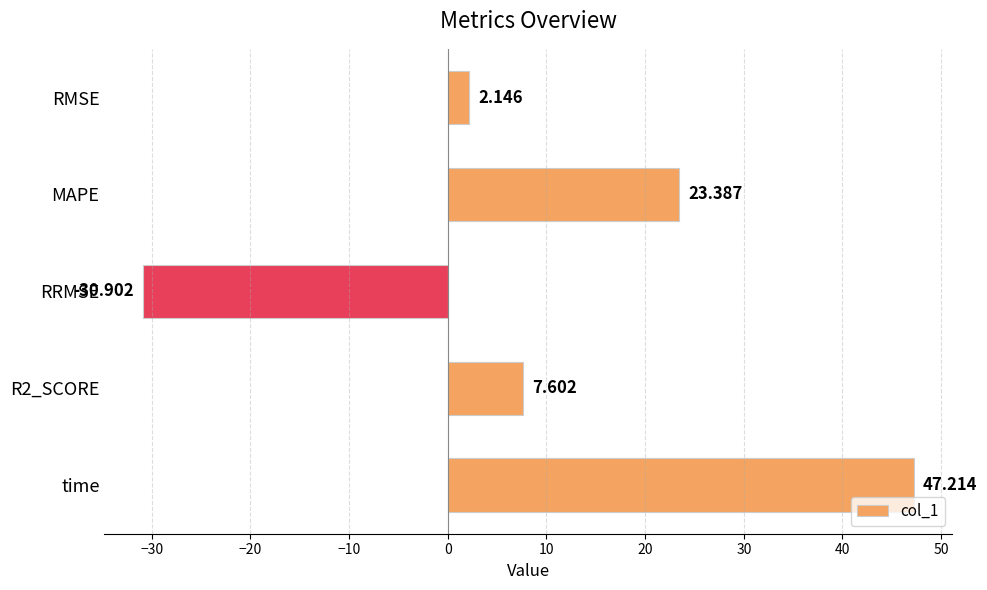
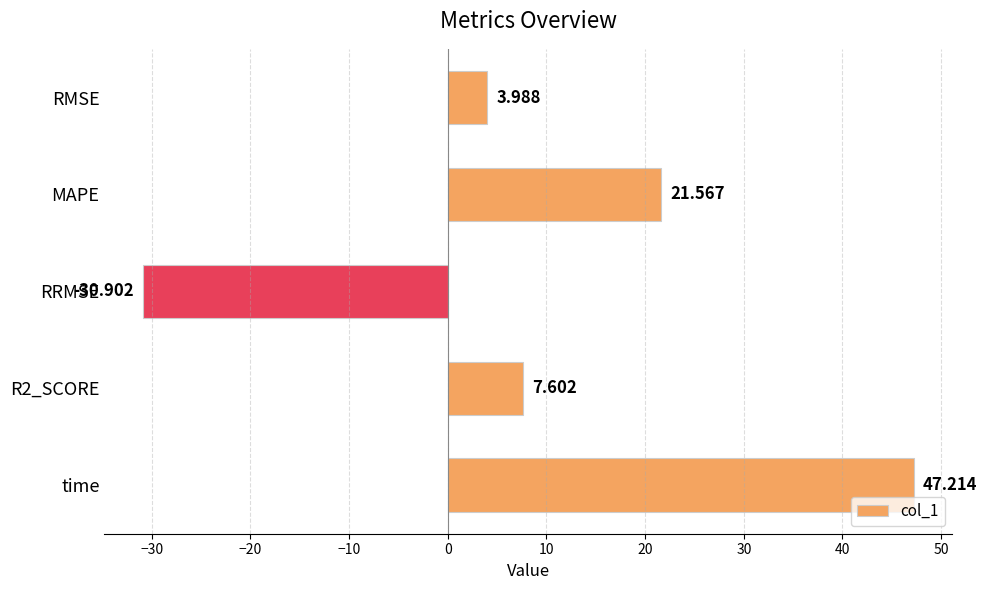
RMSE: 2.146 -> 3.988
MAPE: 23.387 -> 21.567
